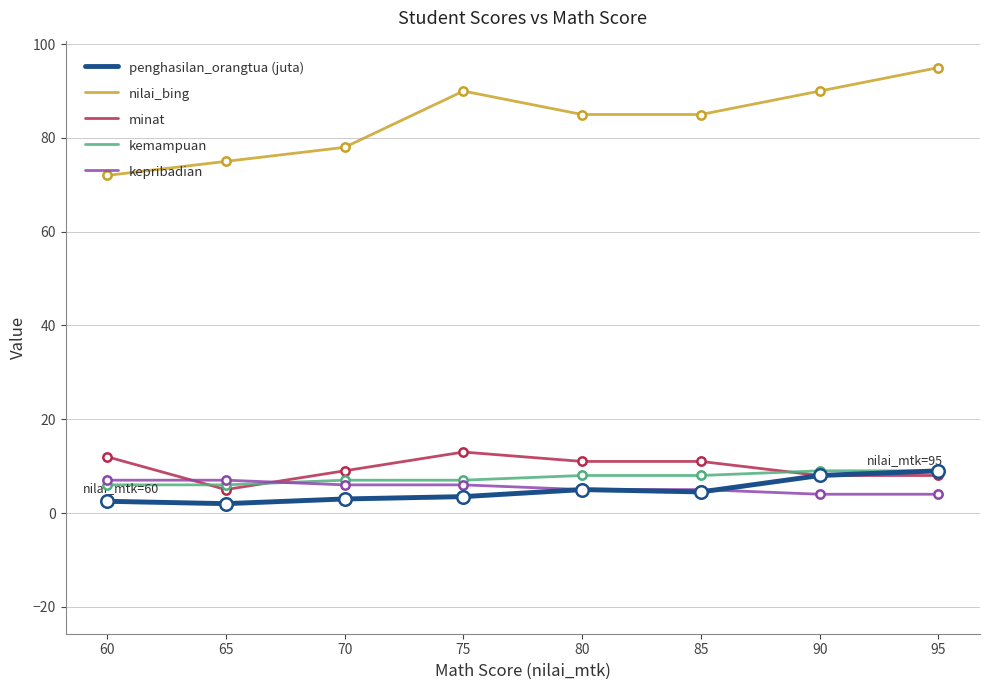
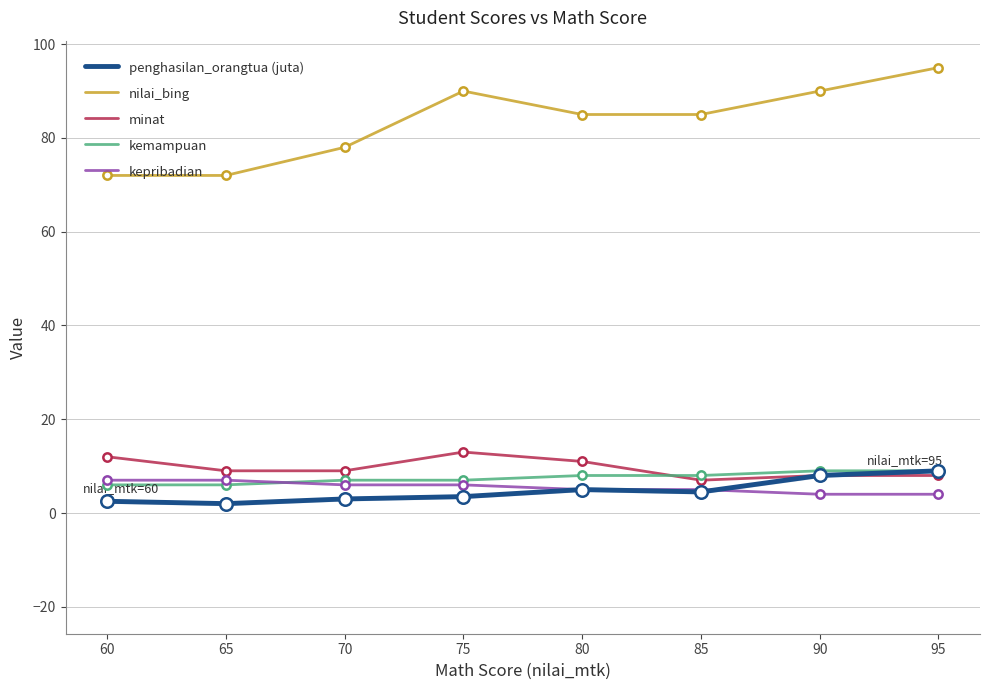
nilai_bing, 65: 75 -> 72
minat, 65: 5 -> 9
minat, 85: 11 -> 7
